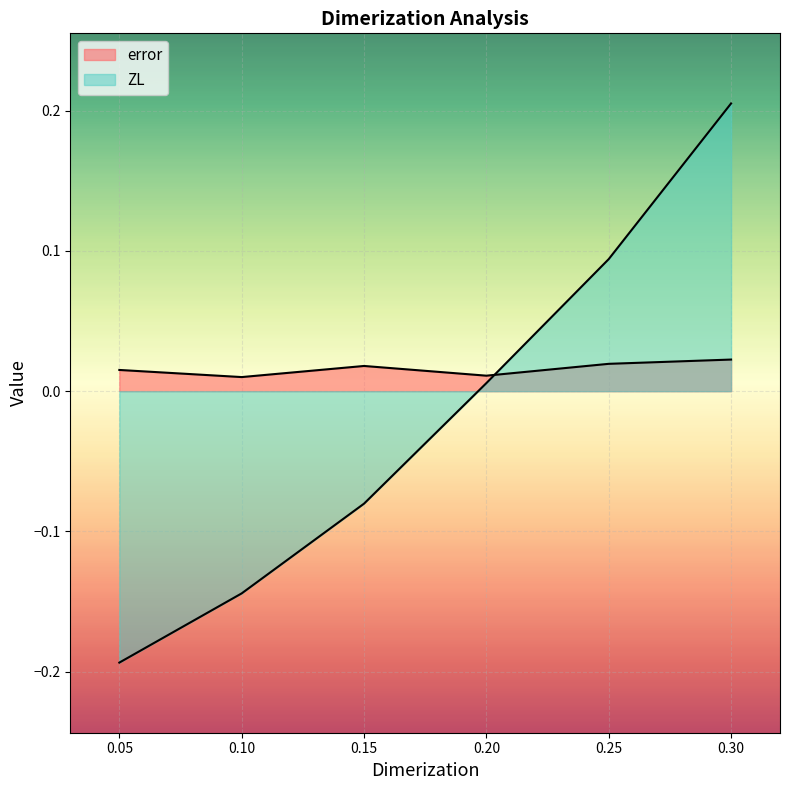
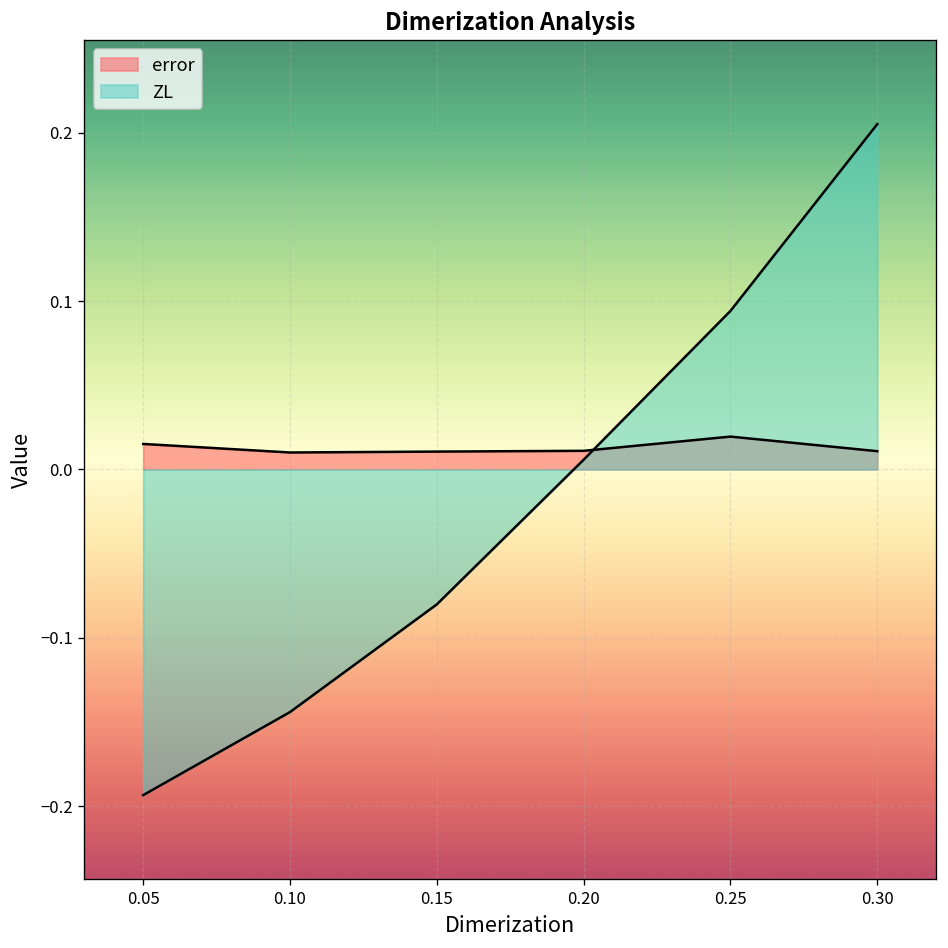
error, 0.15: 0.018 -> 0.011
error, 0.30: 0.023 -> 0.011
